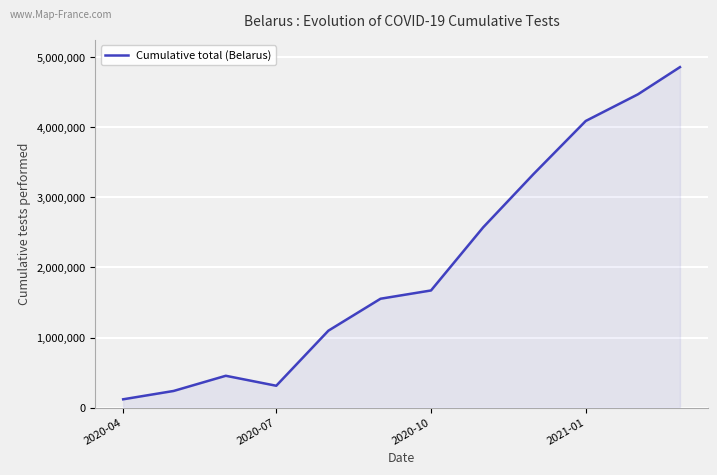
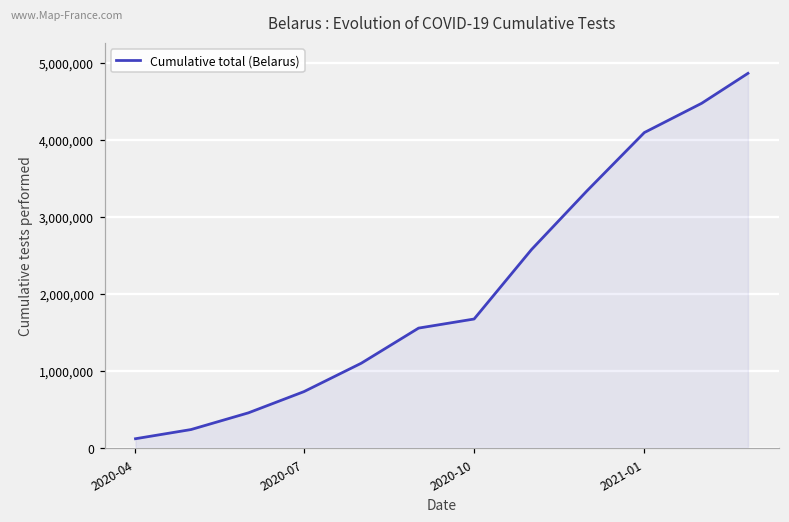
2020-07: 300,000 -> 700,000
